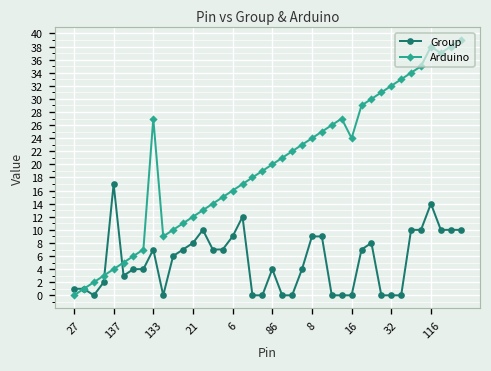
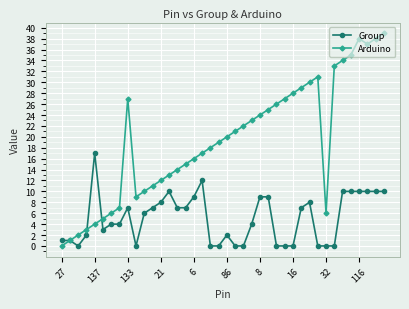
Group, 86: 4 -> 2
Arduino, 16: 24 -> 28
Arduino, 32: 32 -> 6
Group, 116: 14 -> 10
